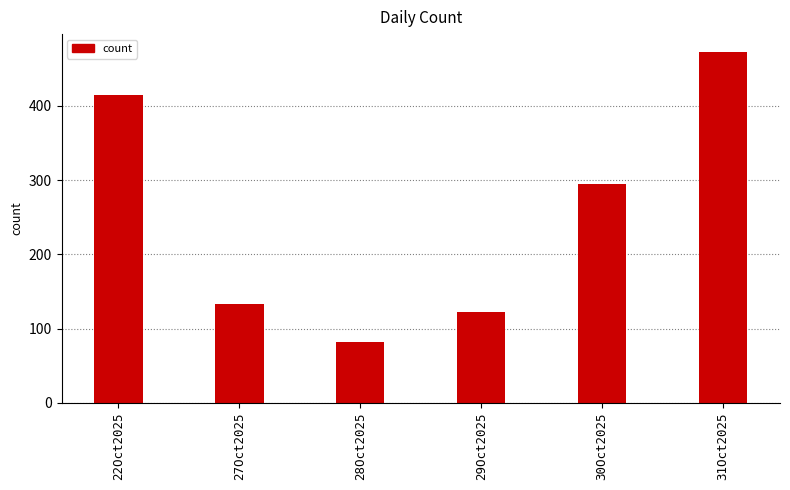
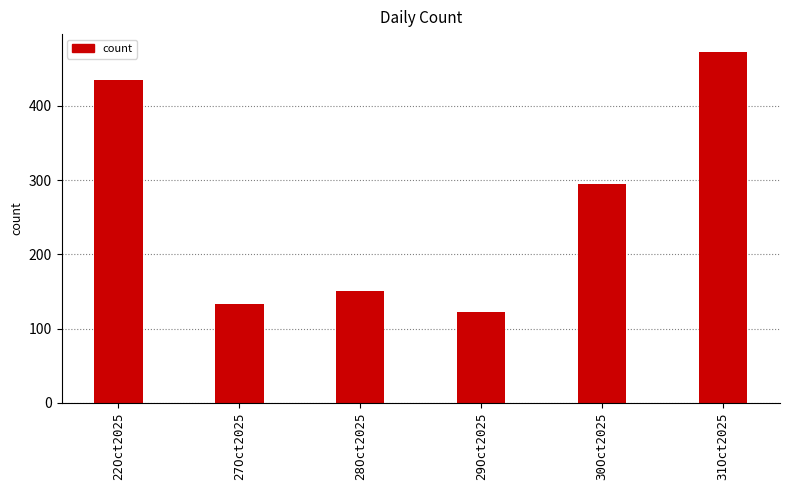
22Oct2025: 410 -> 440
28Oct2025: 80 -> 150
